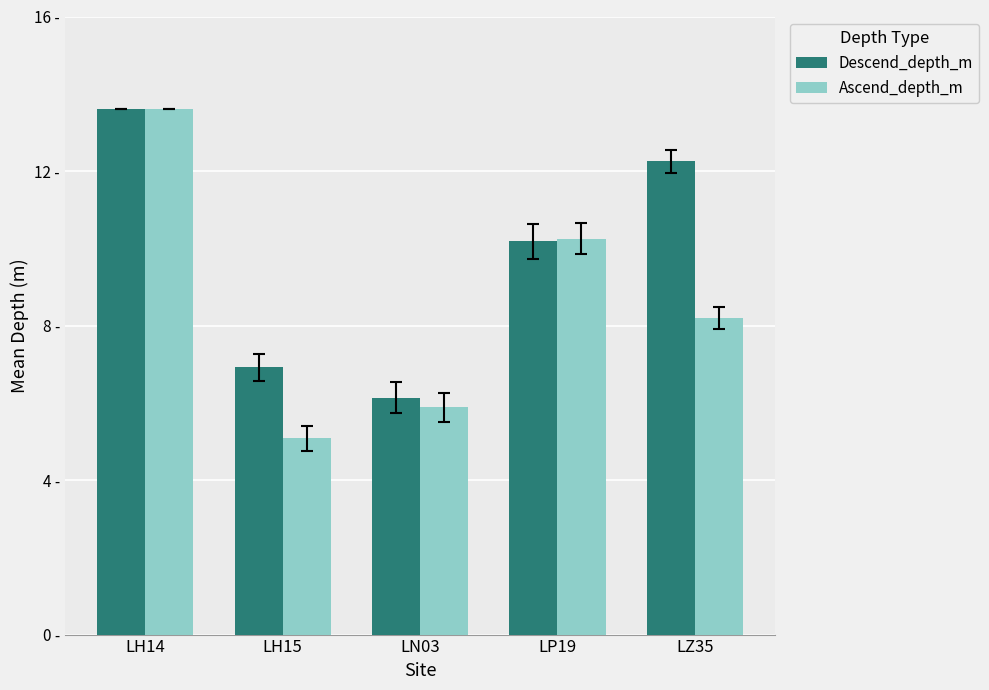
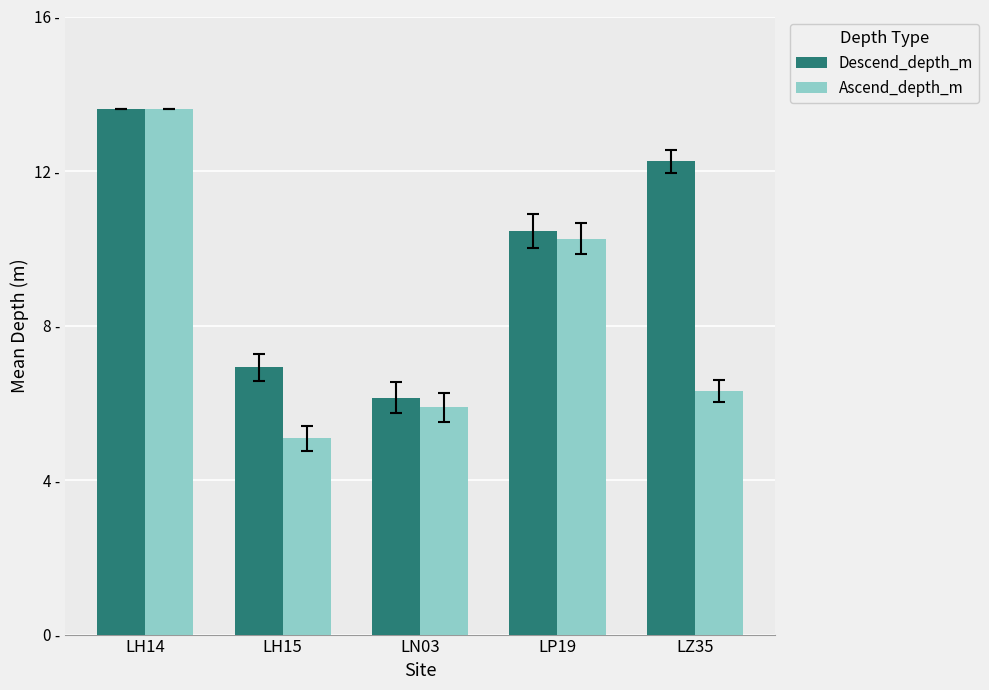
Descend_depth_m, LP19: 10.2 - -> 10.5 -
Ascend_depth_m, LZ35: 8.2 - -> 6.3 -
